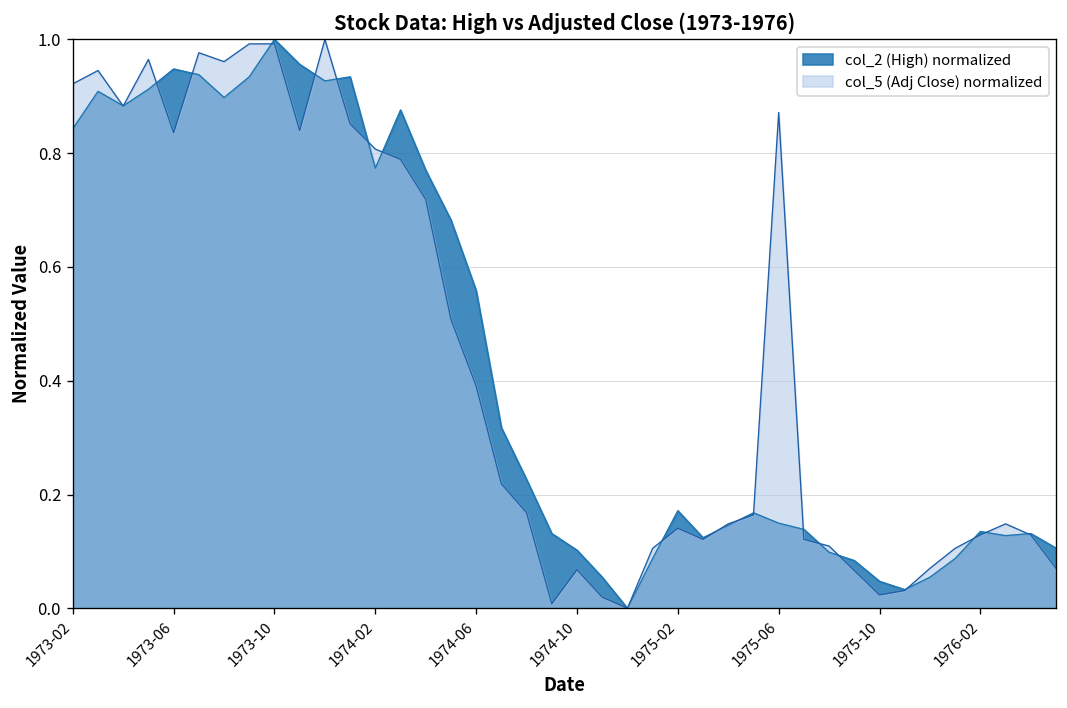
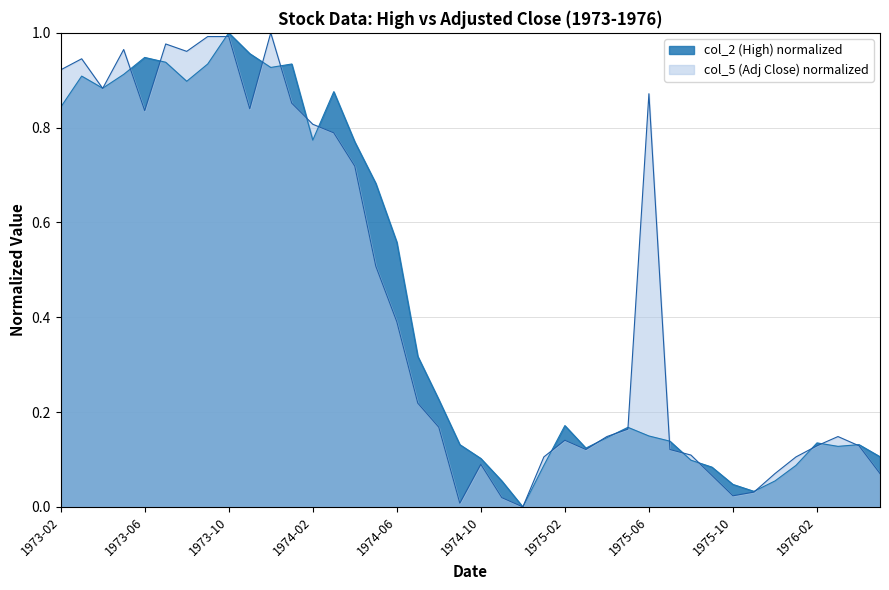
col_5 (Adj Close) normalized, 1974-10: 0.07 -> 0.09
